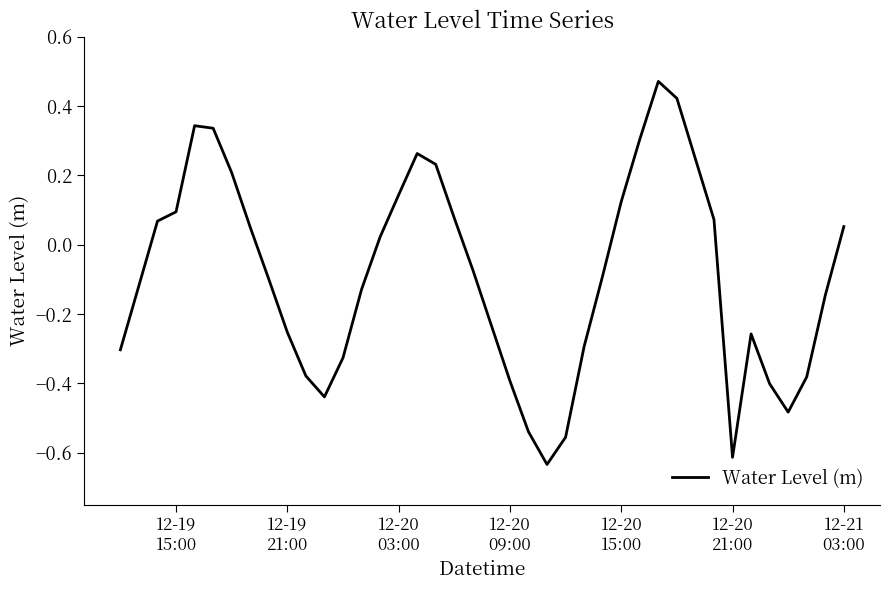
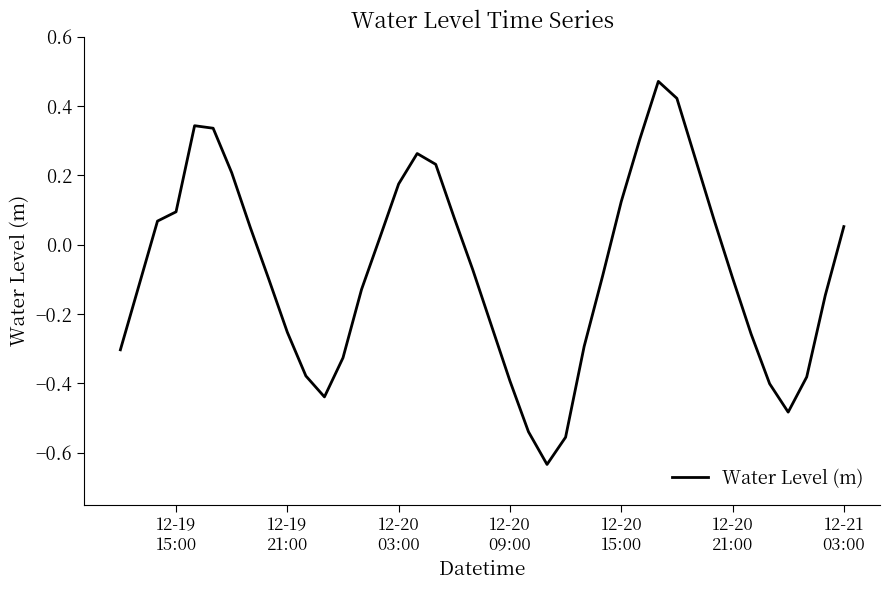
12-20 03:00: 0.14 -> 0.18
12-20 21:00: -0.61 -> -0.10
